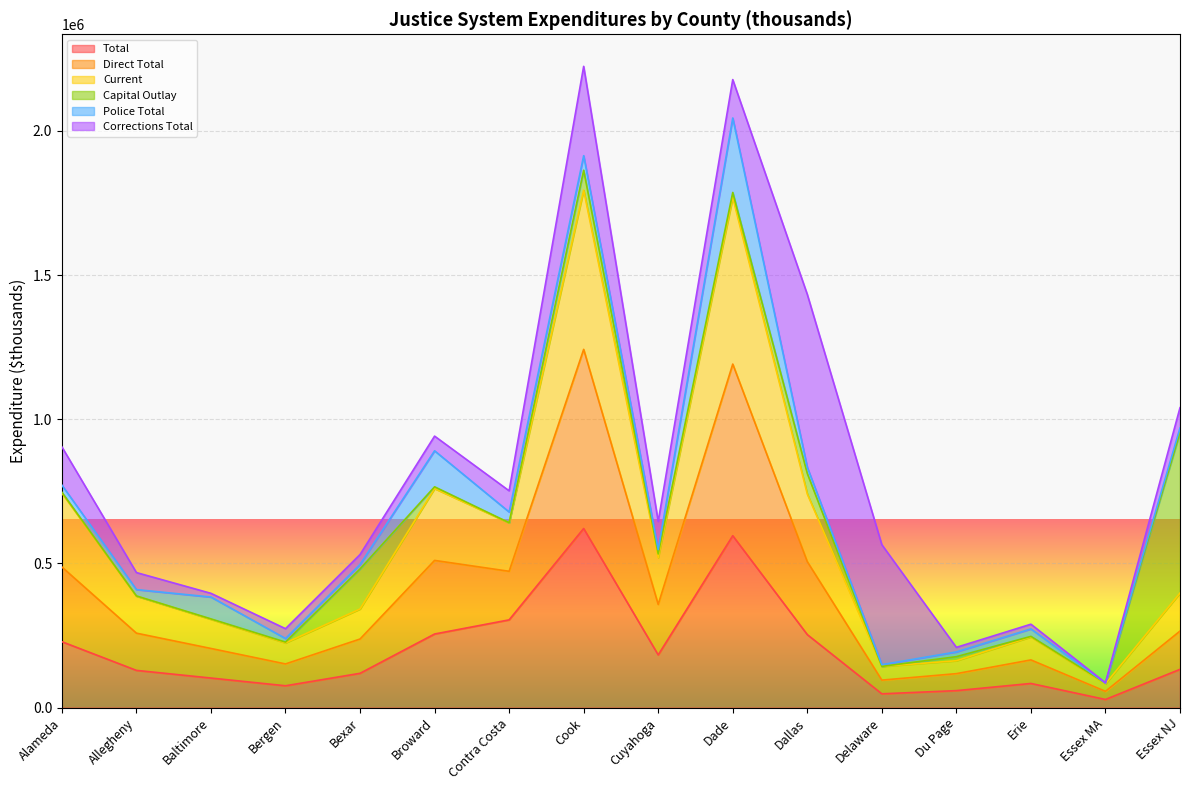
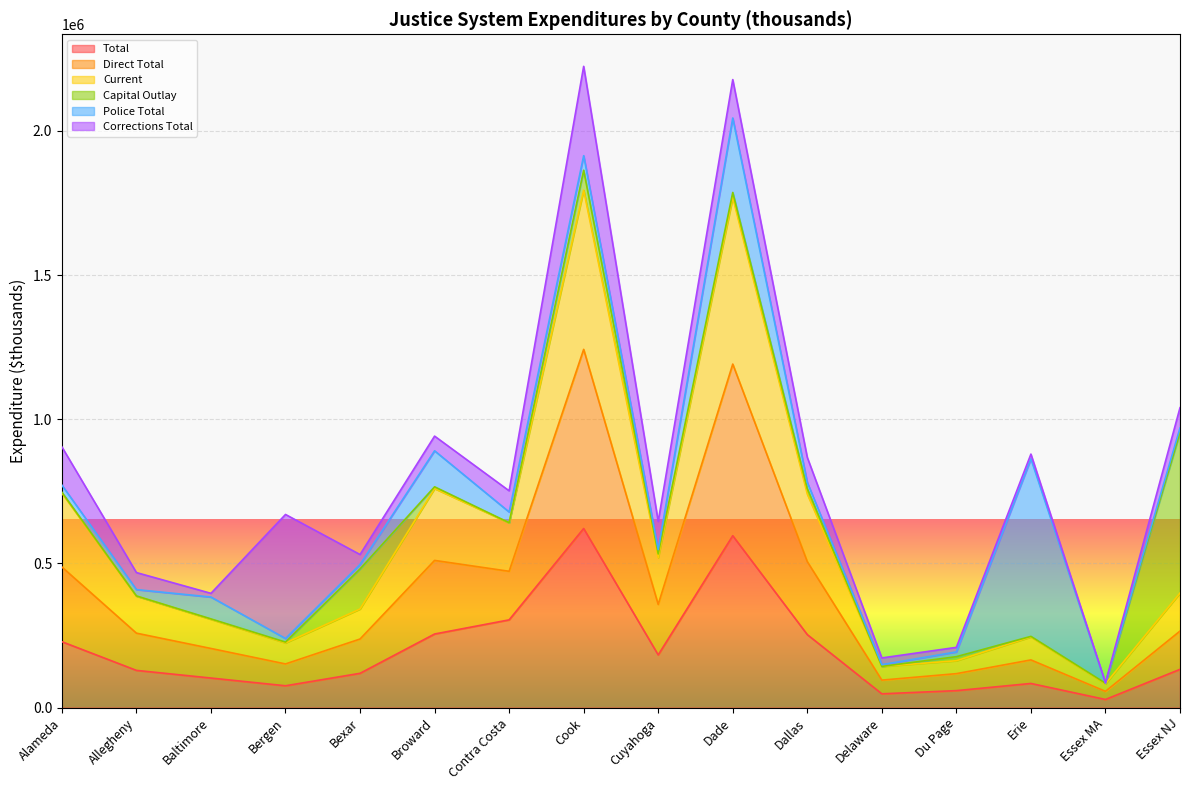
Corrections Total, Bergen: 30000 -> 430000
Capital Outlay, Dallas: 70000 -> 20000
Corrections Total, Dallas: 600000 -> 90000
Corrections Total, Delaware: 420000 -> 20000
Police Total, Erie: 30000 -> 620000
